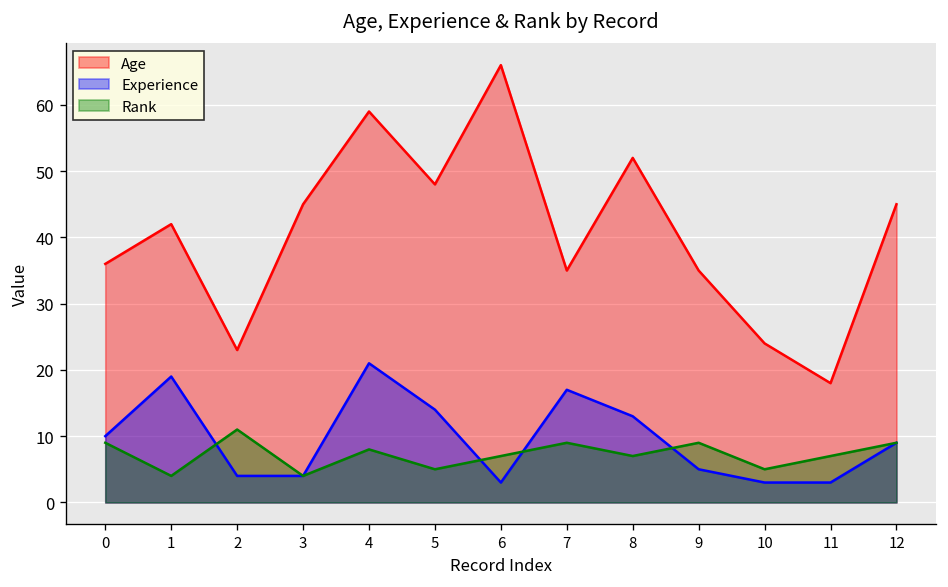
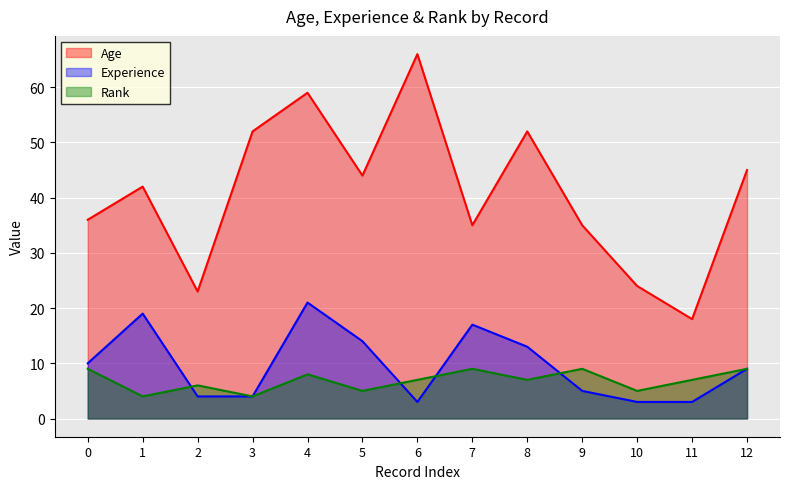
Rank, 2: 11 -> 6
Age, 3: 45 -> 52
Age, 5: 48 -> 44
